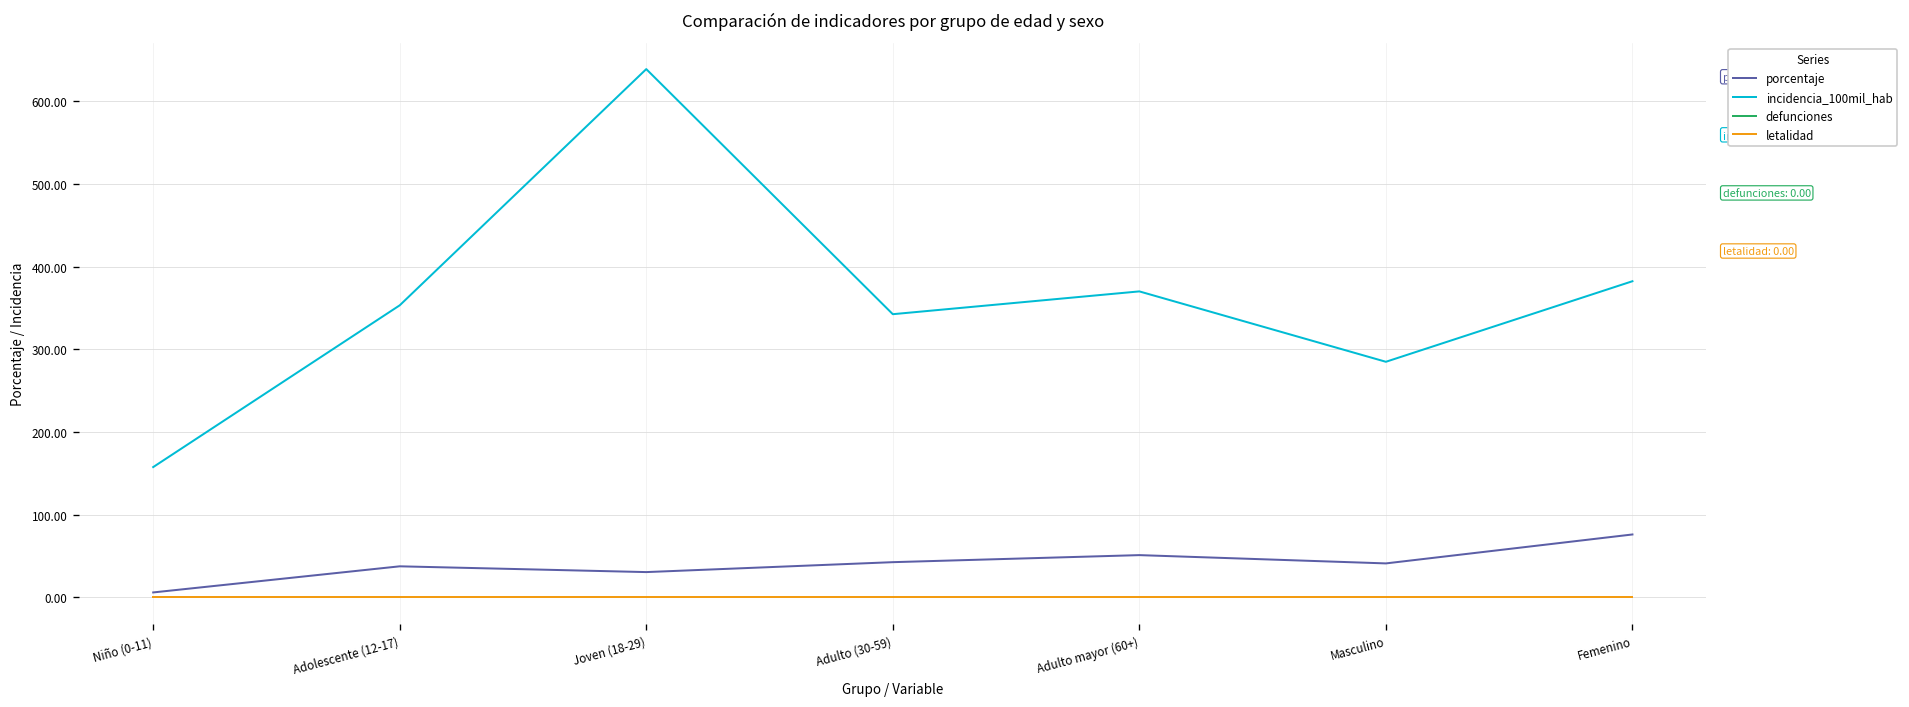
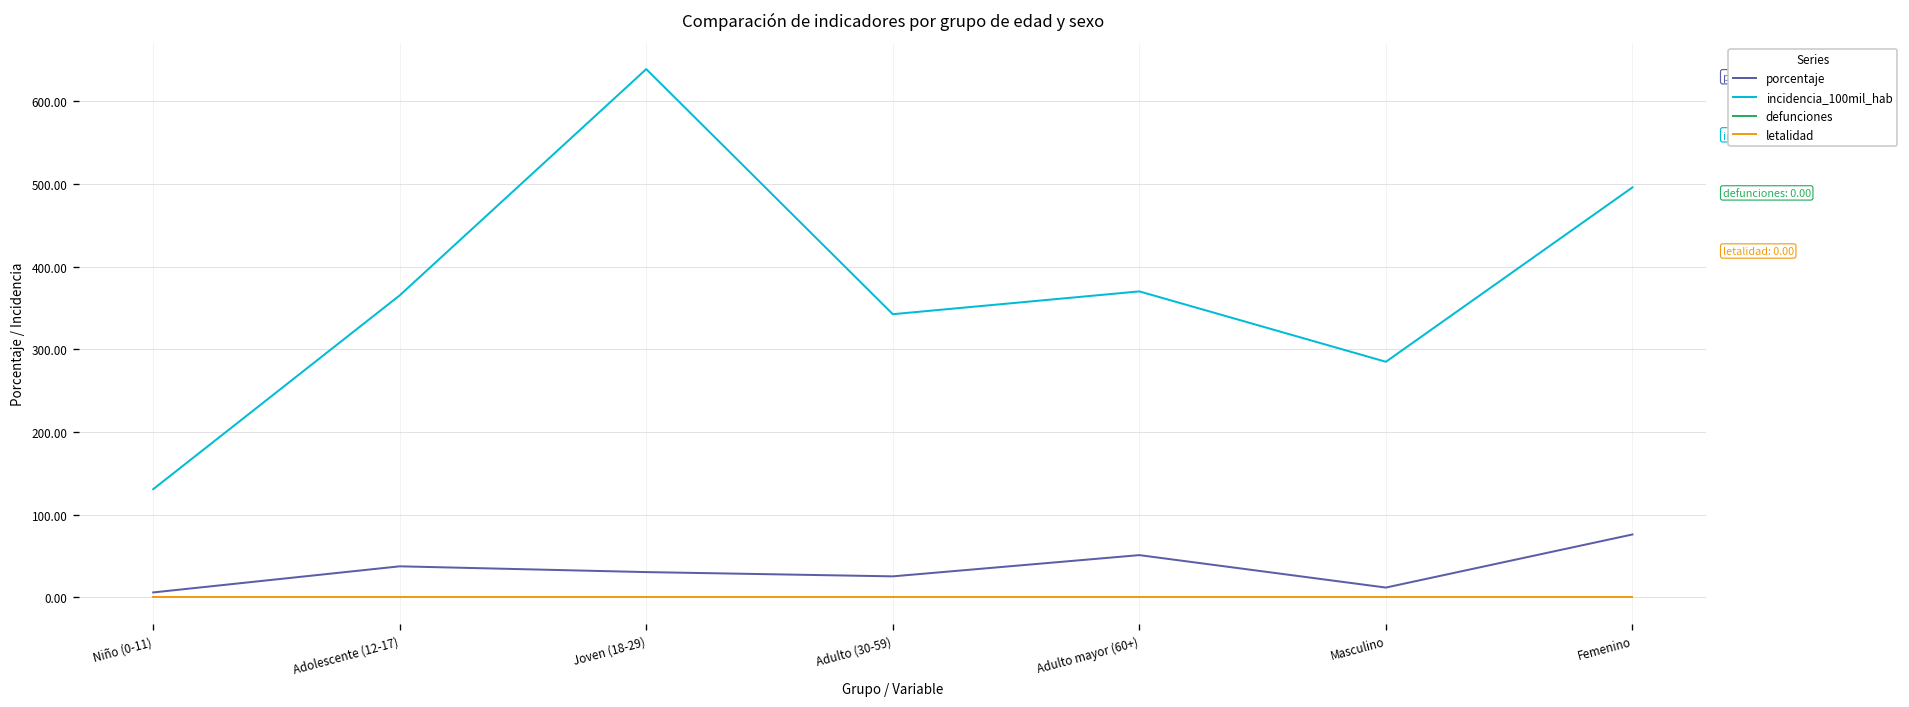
incidencia_100mil_hab, Niño (0-11): 160 -> 130
incidencia_100mil_hab, Adolescente (12-17): 350 -> 370
porcentaje, Adulto (30-59): 40 -> 30
porcentaje, Masculino: 40 -> 10
incidencia_100mil_hab, Femenino: 380 -> 500
